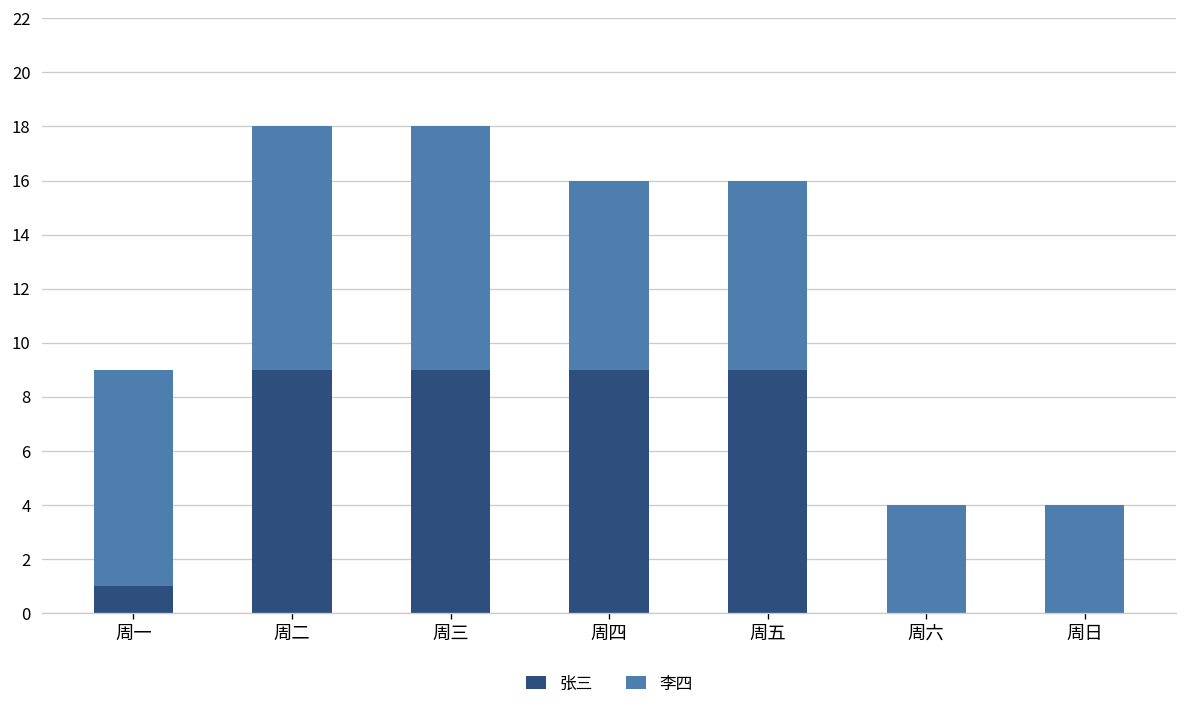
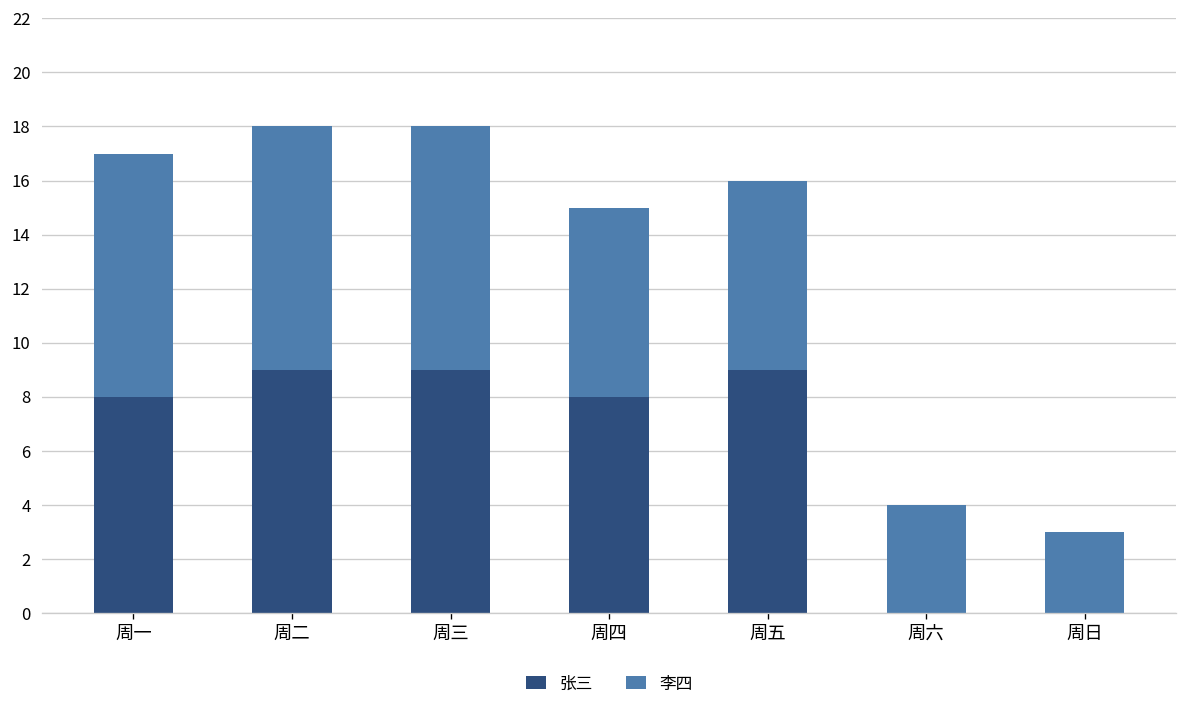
张三, 周一: 1 -> 8
李四, 周一: 8 -> 9
张三, 周四: 9 -> 8
李四, 周日: 4 -> 3
